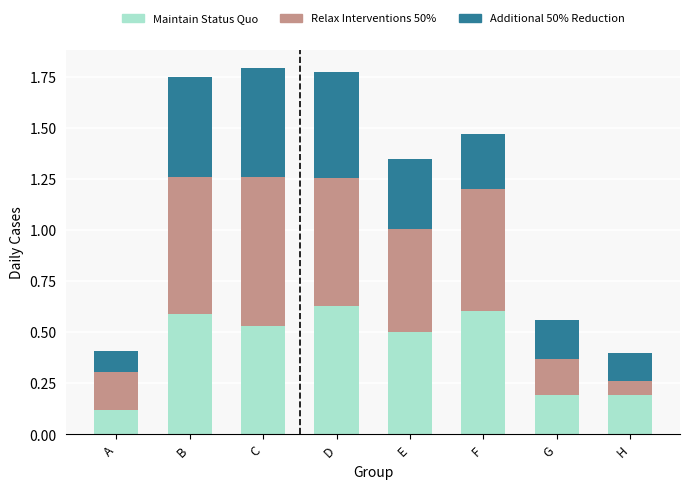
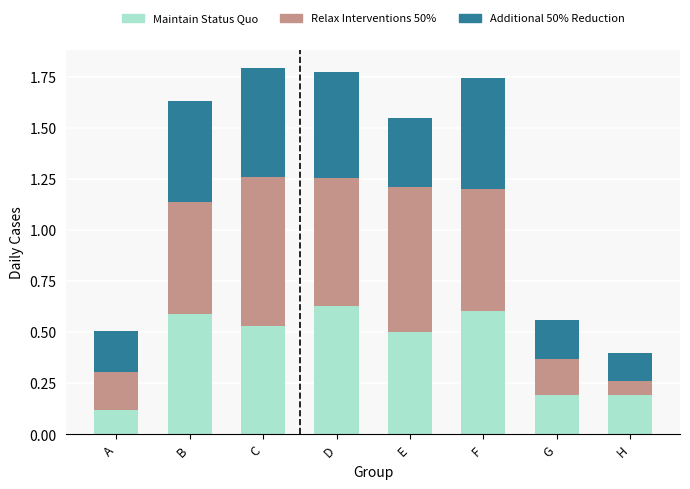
Additional 50% Reduction, A: 0.1 -> 0.2
Relax Interventions 50%, B: 0.67 -> 0.55
Relax Interventions 50%, E: 0.51 -> 0.71
Additional 50% Reduction, F: 0.27 -> 0.54
